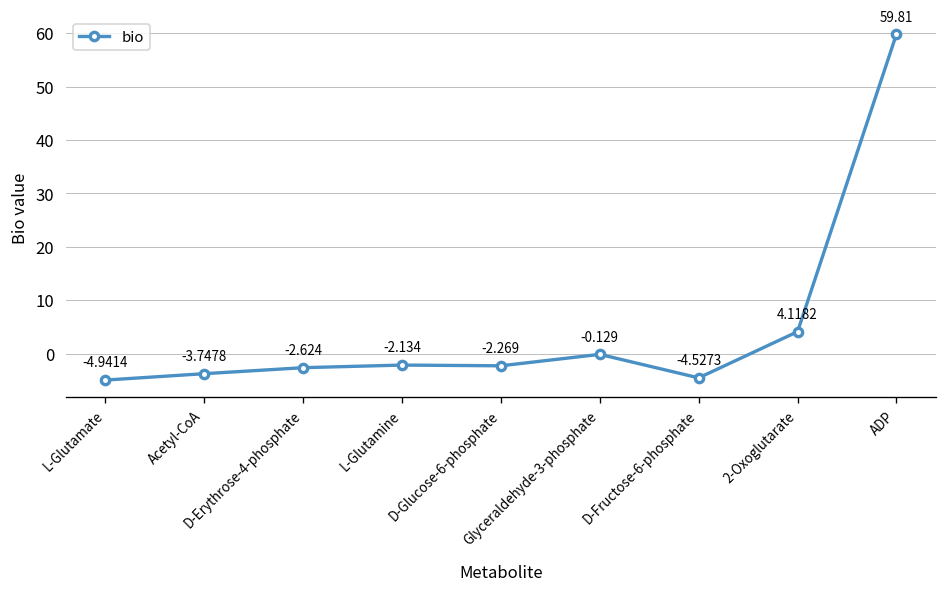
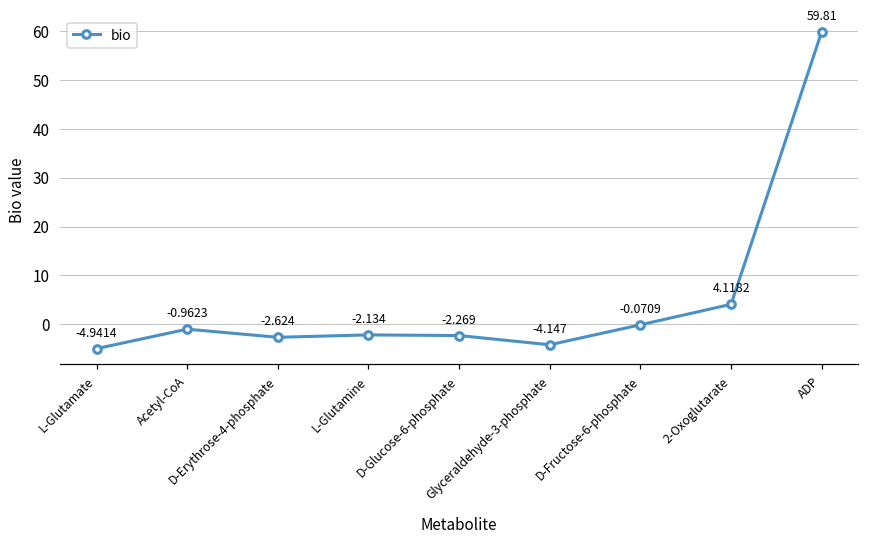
Acetyl-CoA: -3.7478 -> -0.9623
Glyceraldehyde-3-phosphate: -0.129 -> -4.147
D-Fructose-6-phosphate: -4.5273 -> -0.0709
